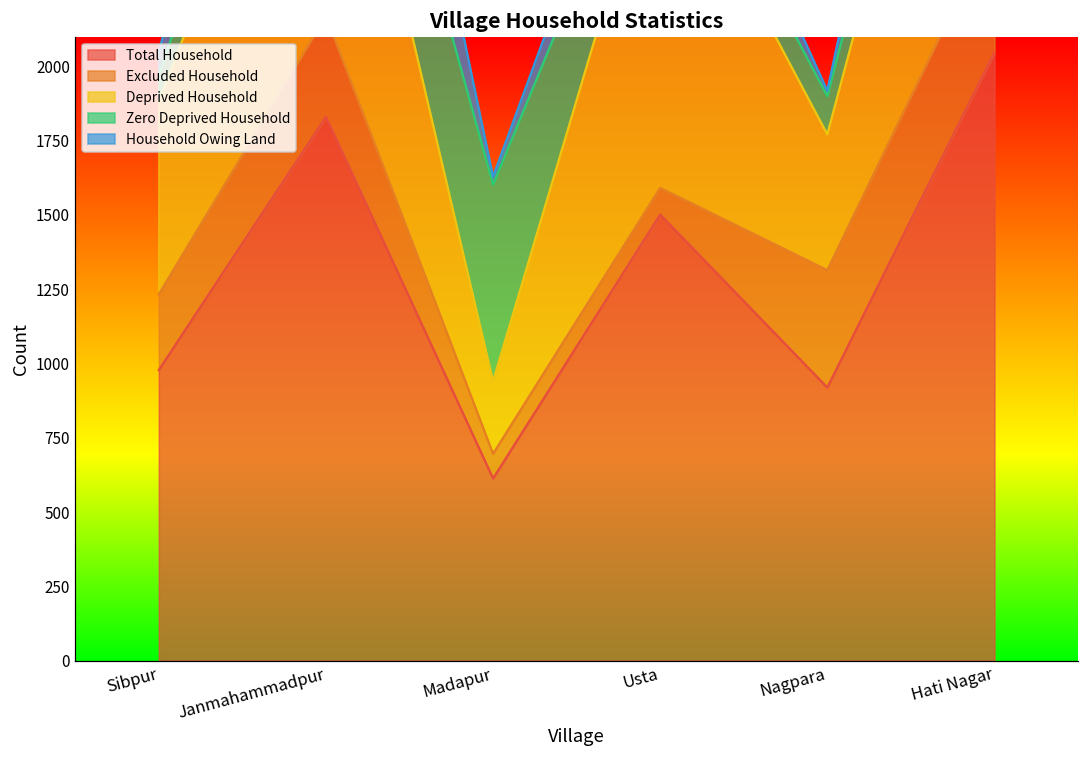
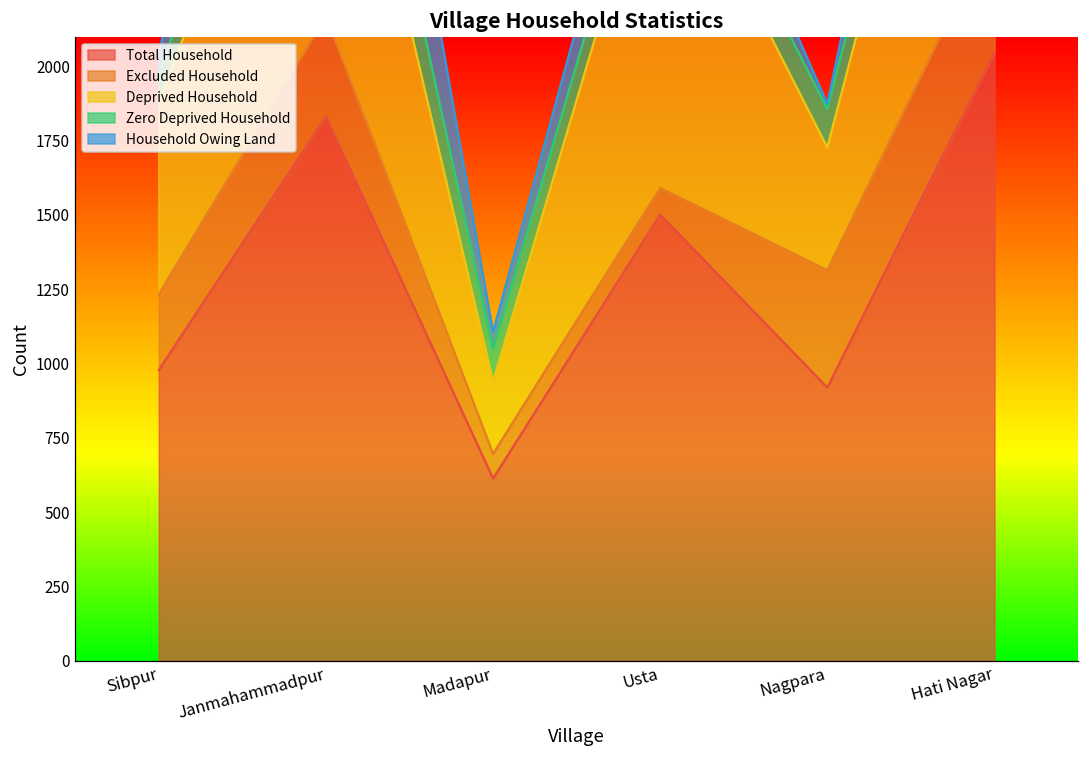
Zero Deprived Household, Madapur: 660 -> 110
Household Owing Land, Madapur: 30 -> 60
Deprived Household, Nagpara: 460 -> 410
